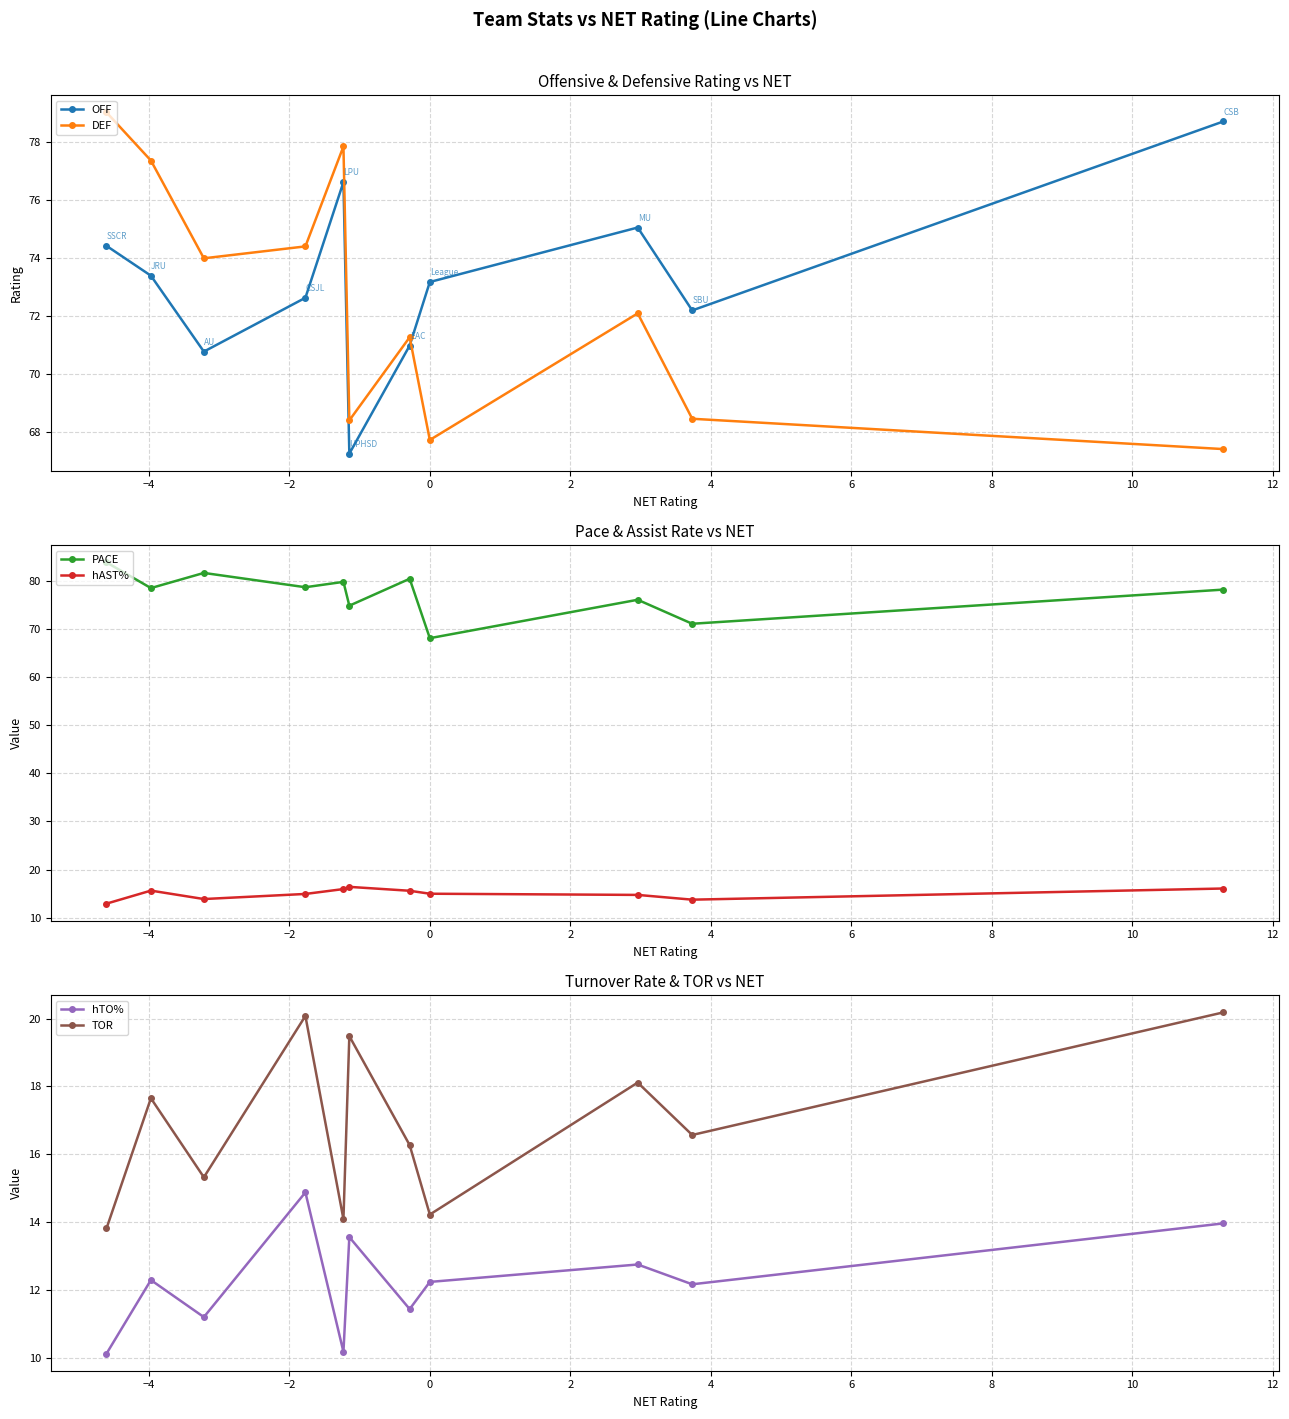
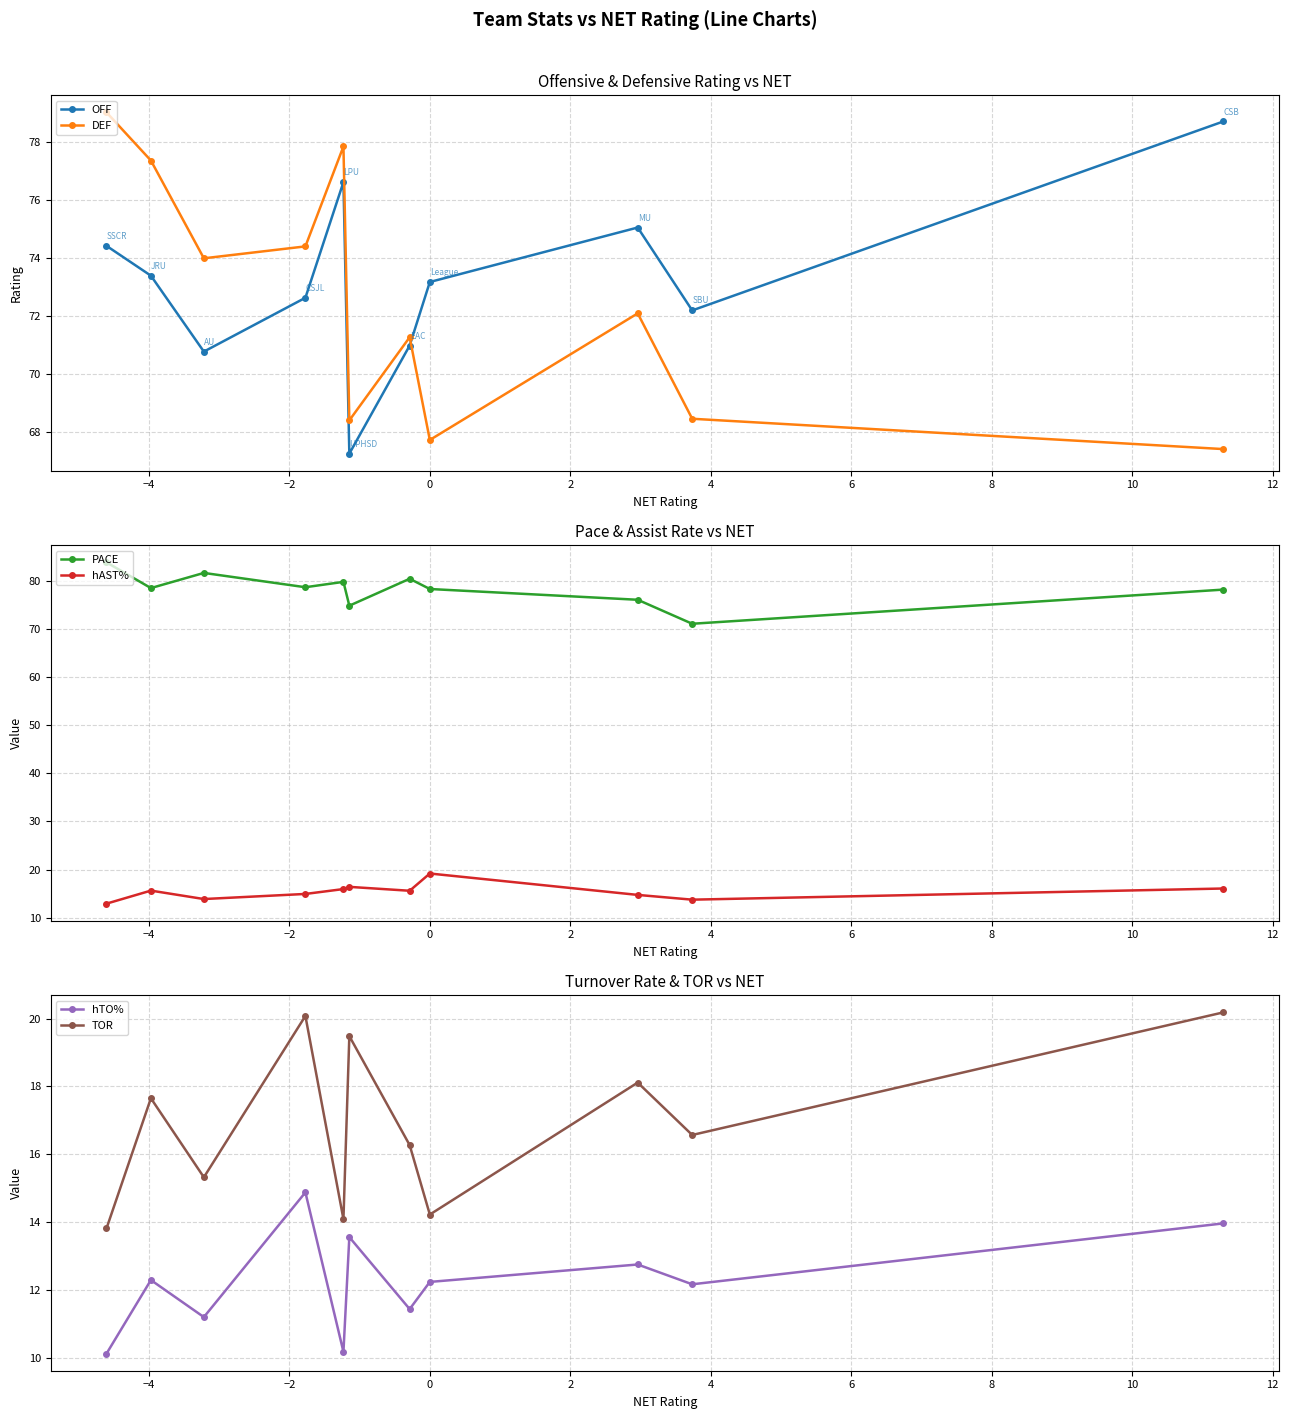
Pace & Assist Rate vs NET, PACE, 0: 68 -> 78
Pace & Assist Rate vs NET, hAST%, 0: 15 -> 19
